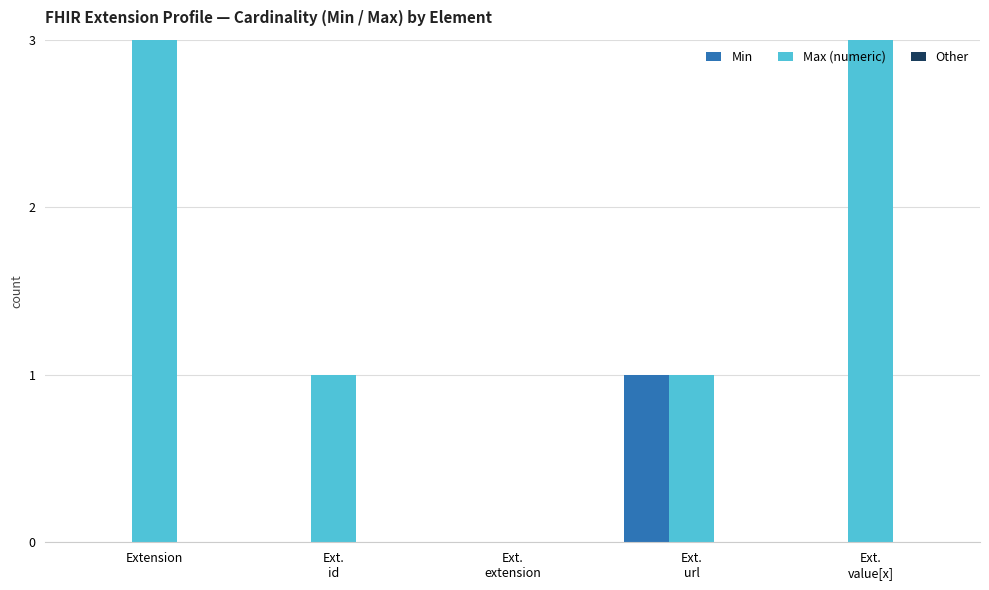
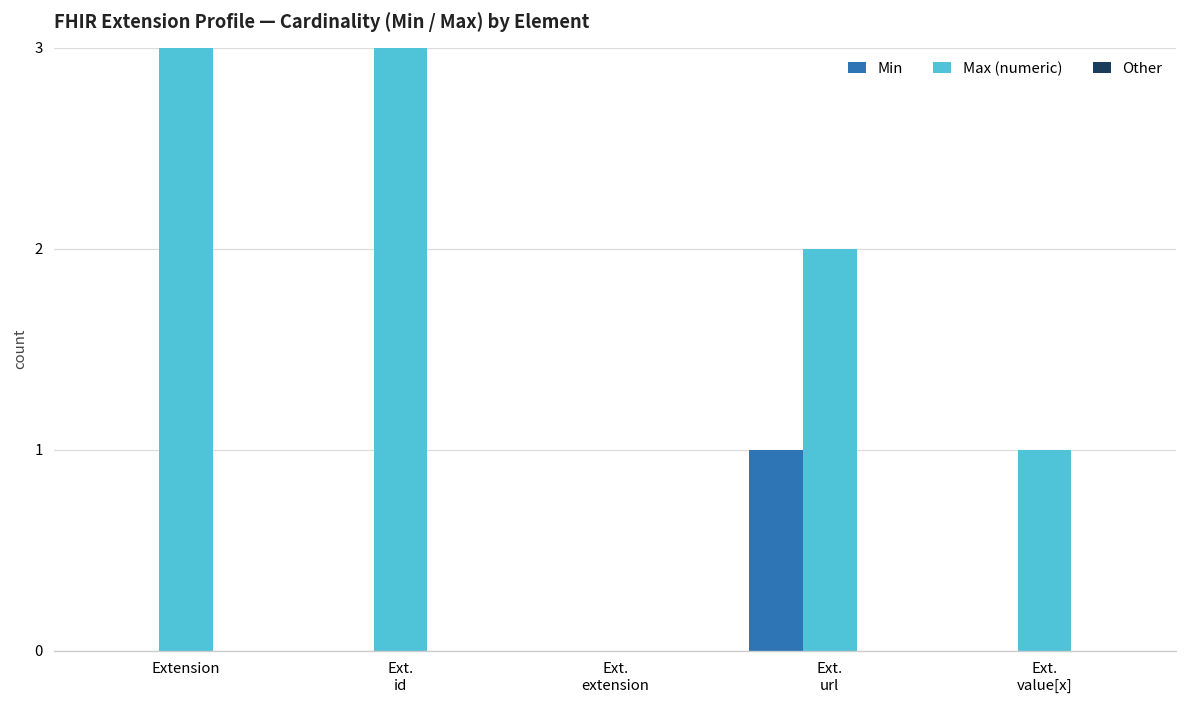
Max (numeric), Ext. id: 1 -> 3
Max (numeric), Ext. url: 1 -> 2
Max (numeric), Ext. value[x]: 3 -> 1
